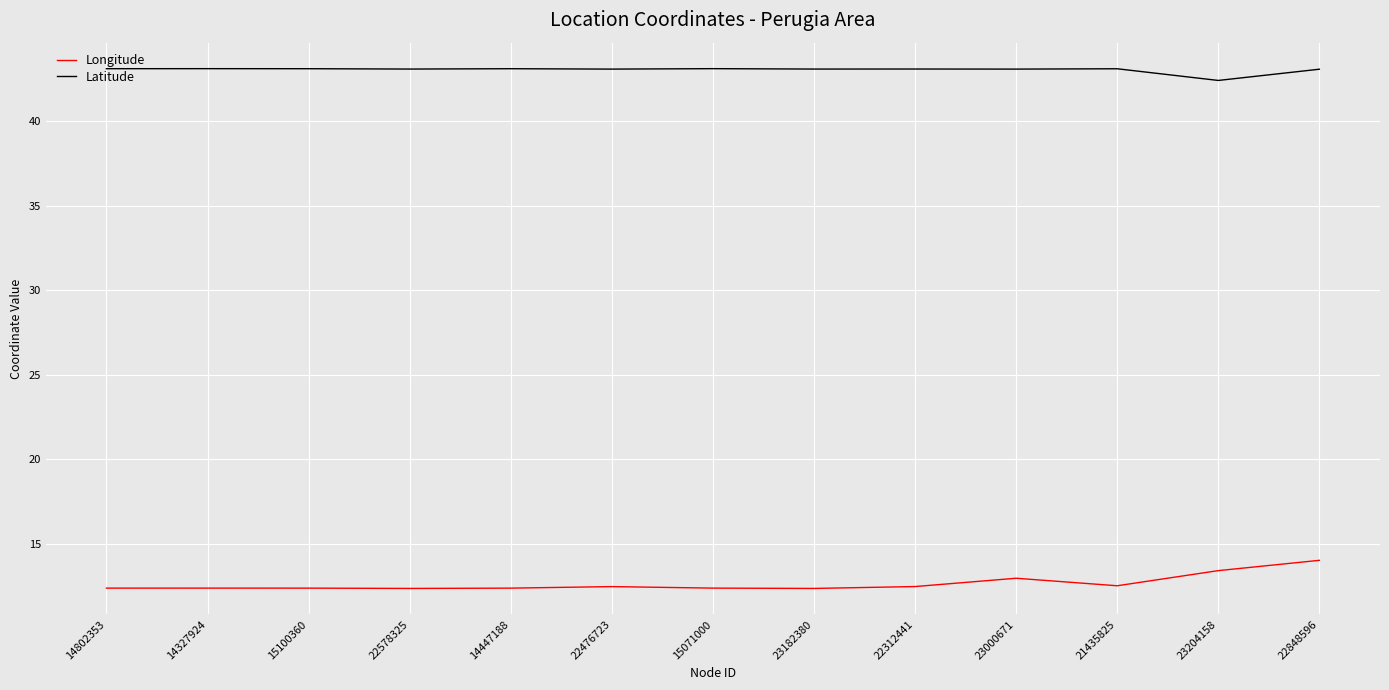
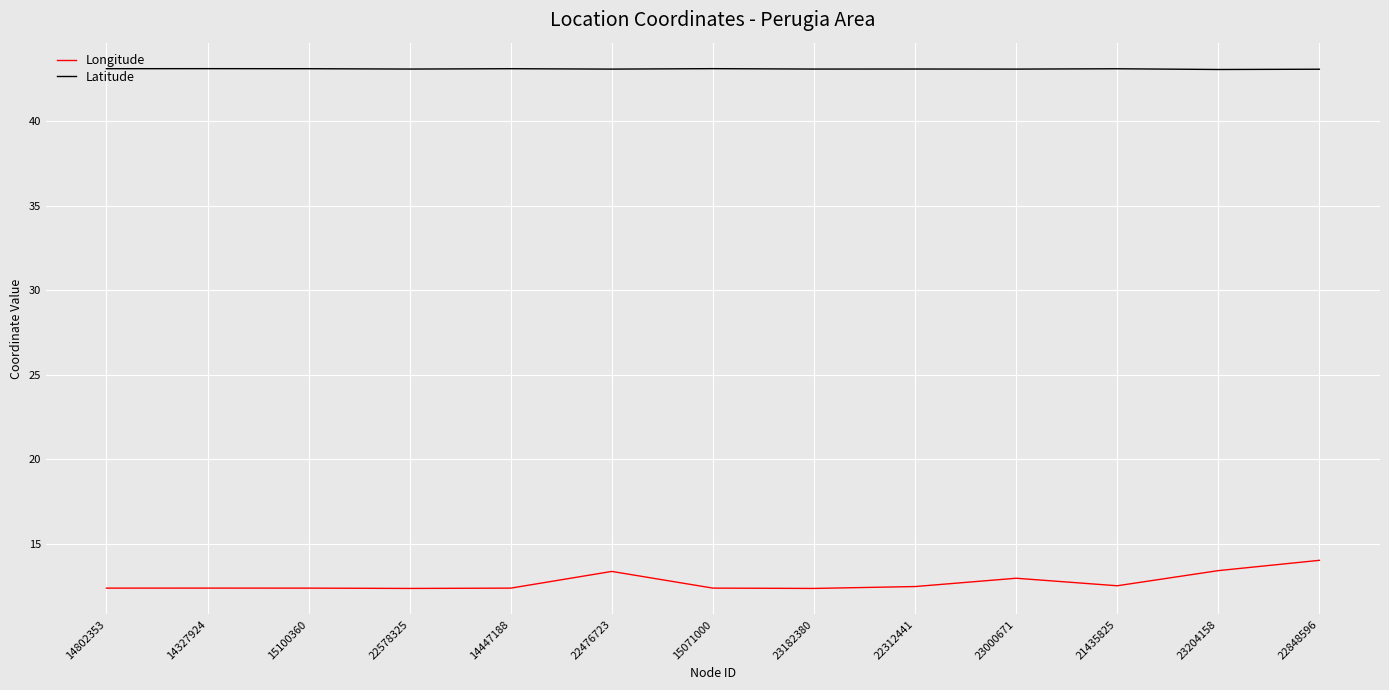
Longitude, 22476723: 12.5 -> 13.4
Latitude, 23204158: 42.4 -> 43.1
